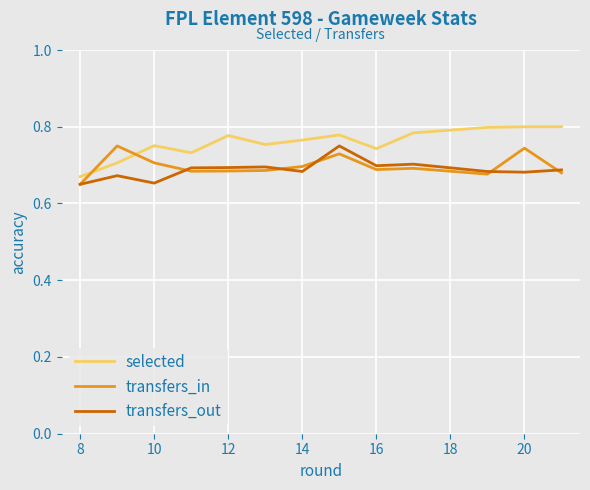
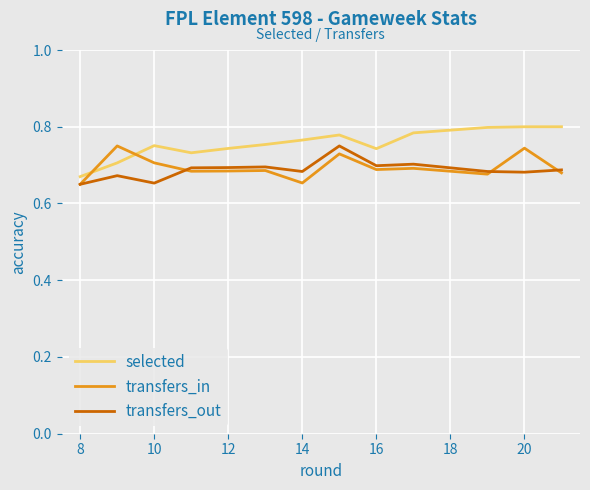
selected, 12: 0.78 -> 0.74
transfers_in, 14: 0.70 -> 0.65
